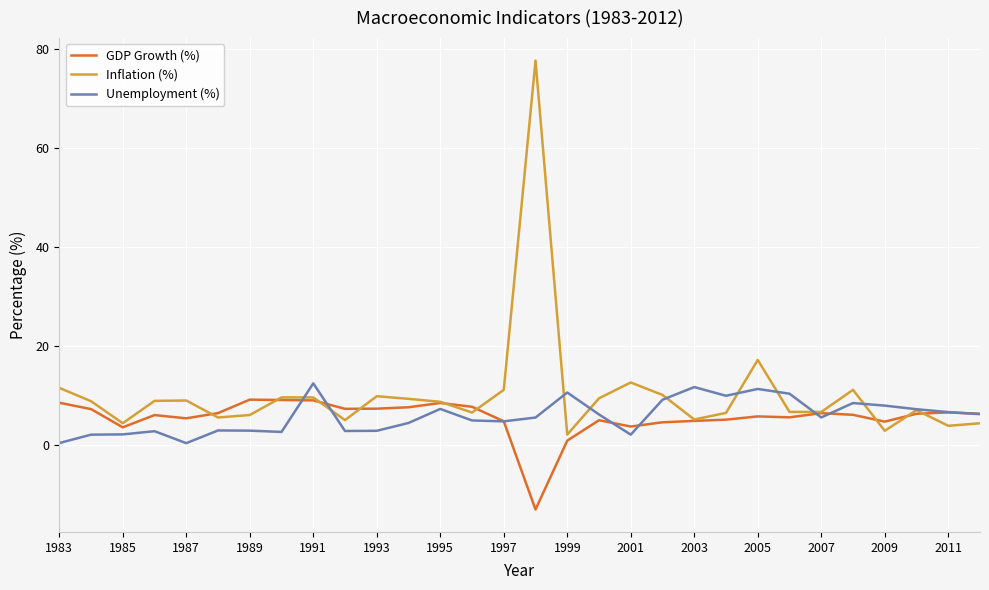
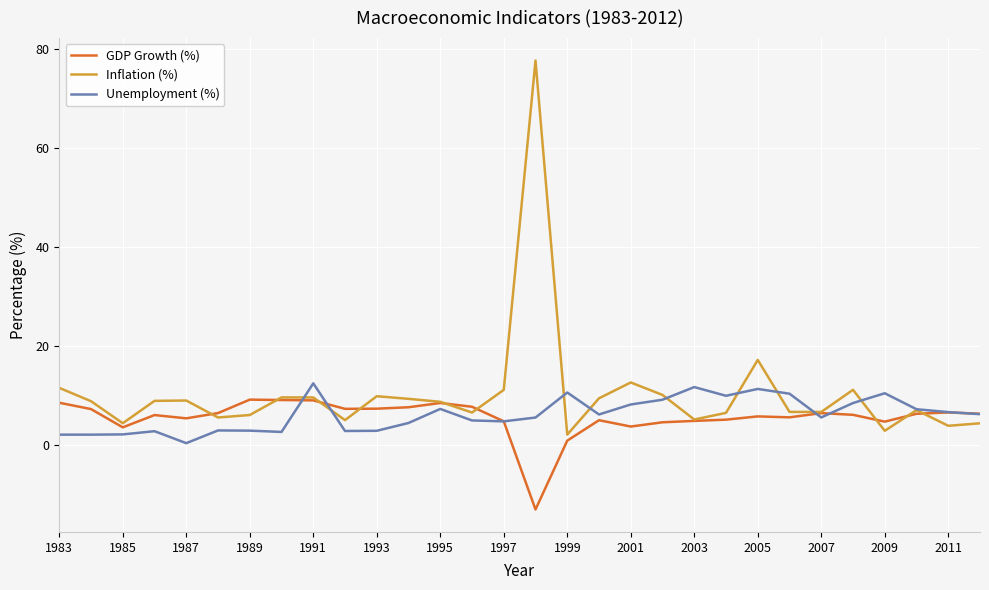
Unemployment (%), 1983: 0 -> 2
Unemployment (%), 2001: 2 -> 8
Unemployment (%), 2009: 8 -> 10
